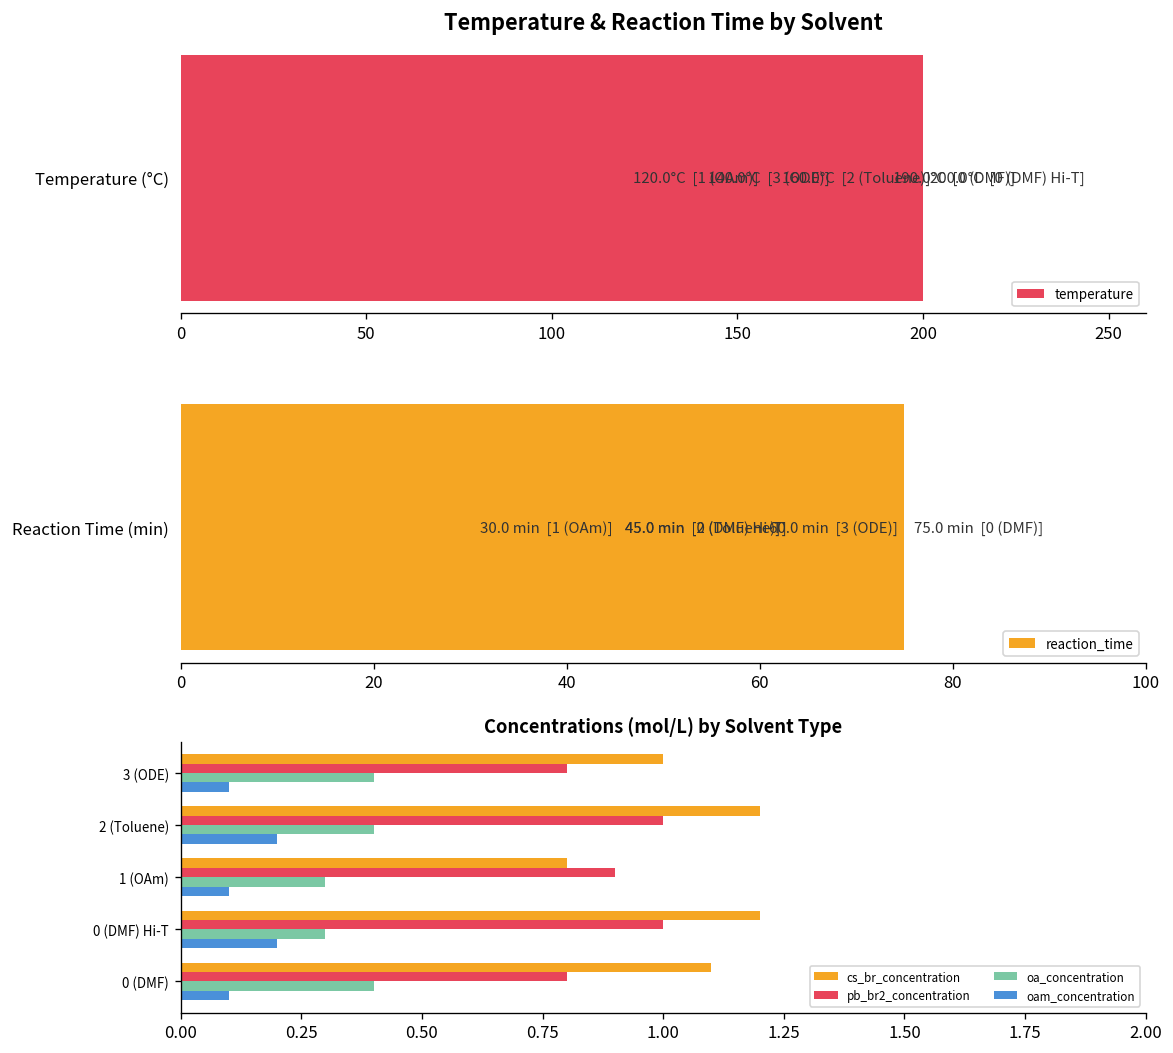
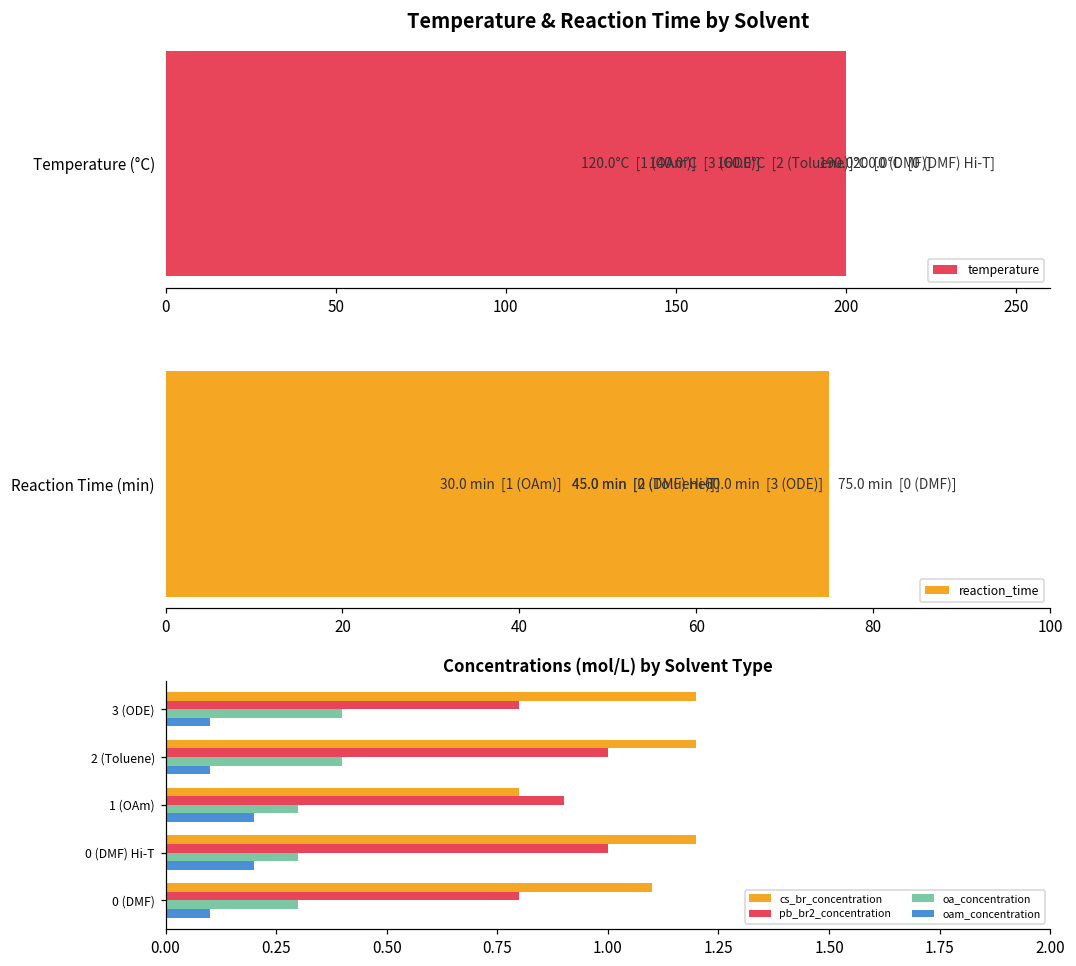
Concentrations (mol/L) by Solvent Type, cs_br_concentration, 3 (ODE): 1.0 -> 1.2
Concentrations (mol/L) by Solvent Type, oam_concentration, 2 (Toluene): 0.2 -> 0.1
Concentrations (mol/L) by Solvent Type, oam_concentration, 1 (OAm): 0.1 -> 0.2
Concentrations (mol/L) by Solvent Type, oa_concentration, 0 (DMF): 0.4 -> 0.3
